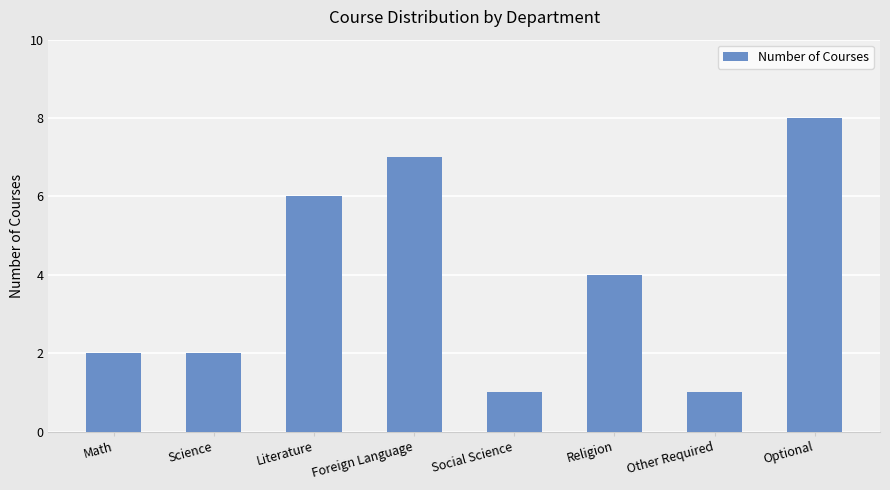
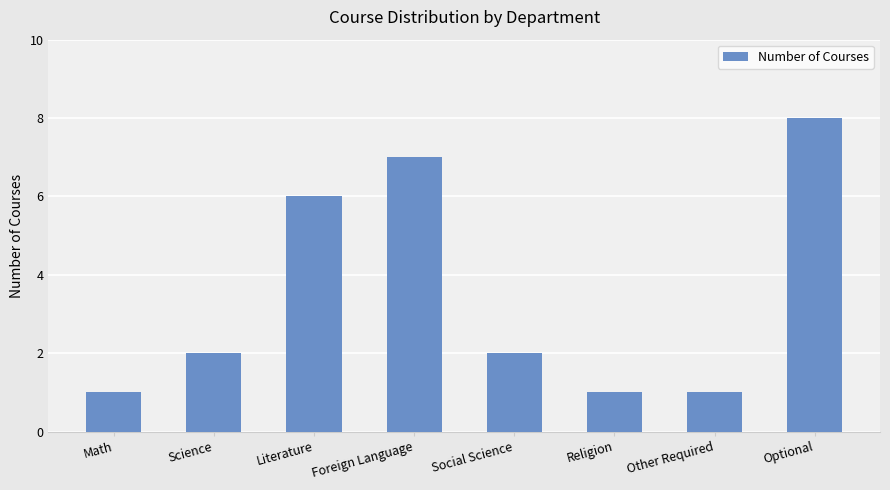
Math: 2 -> 1
Social Science: 1 -> 2
Religion: 4 -> 1
